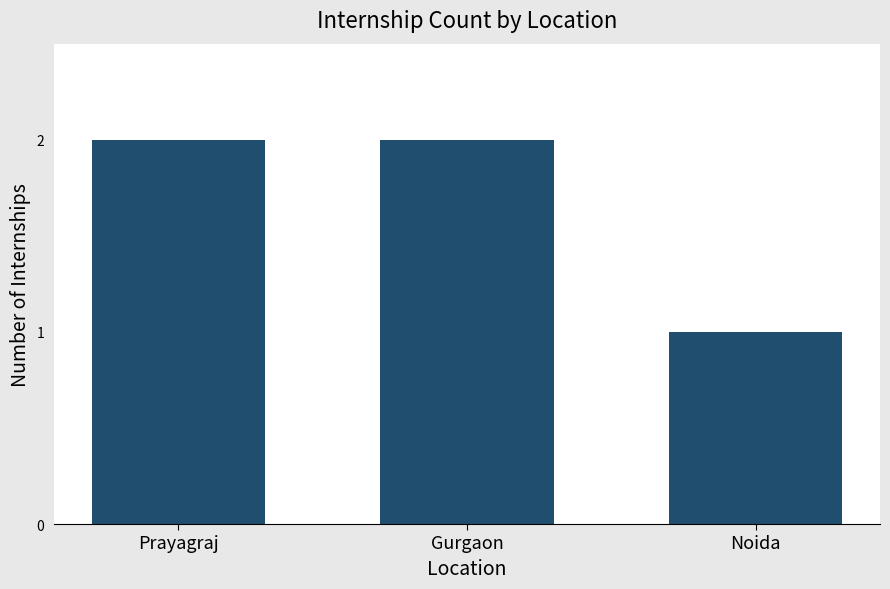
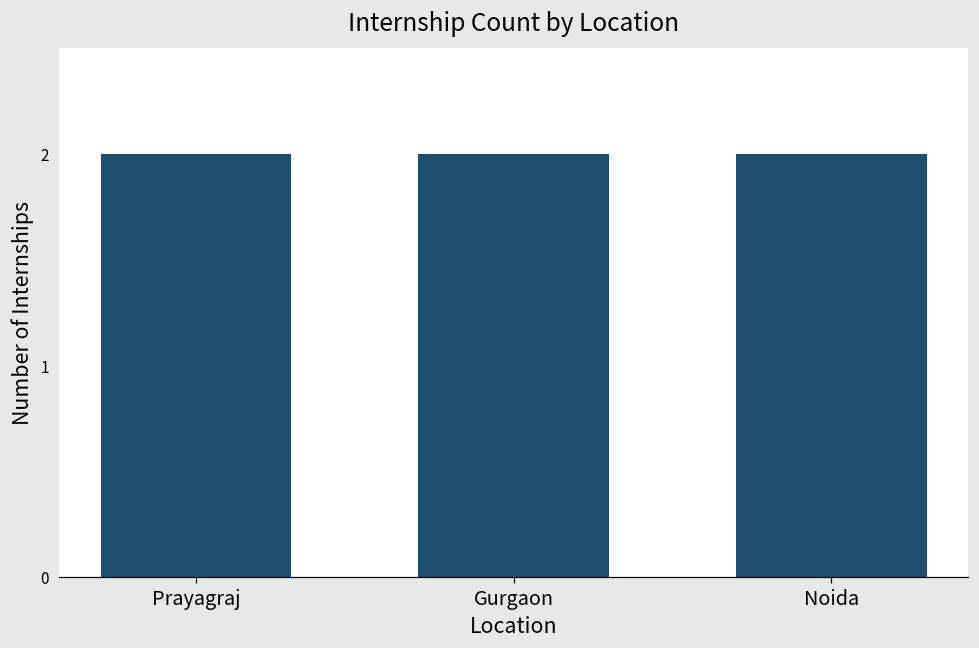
Noida: 1 -> 2
